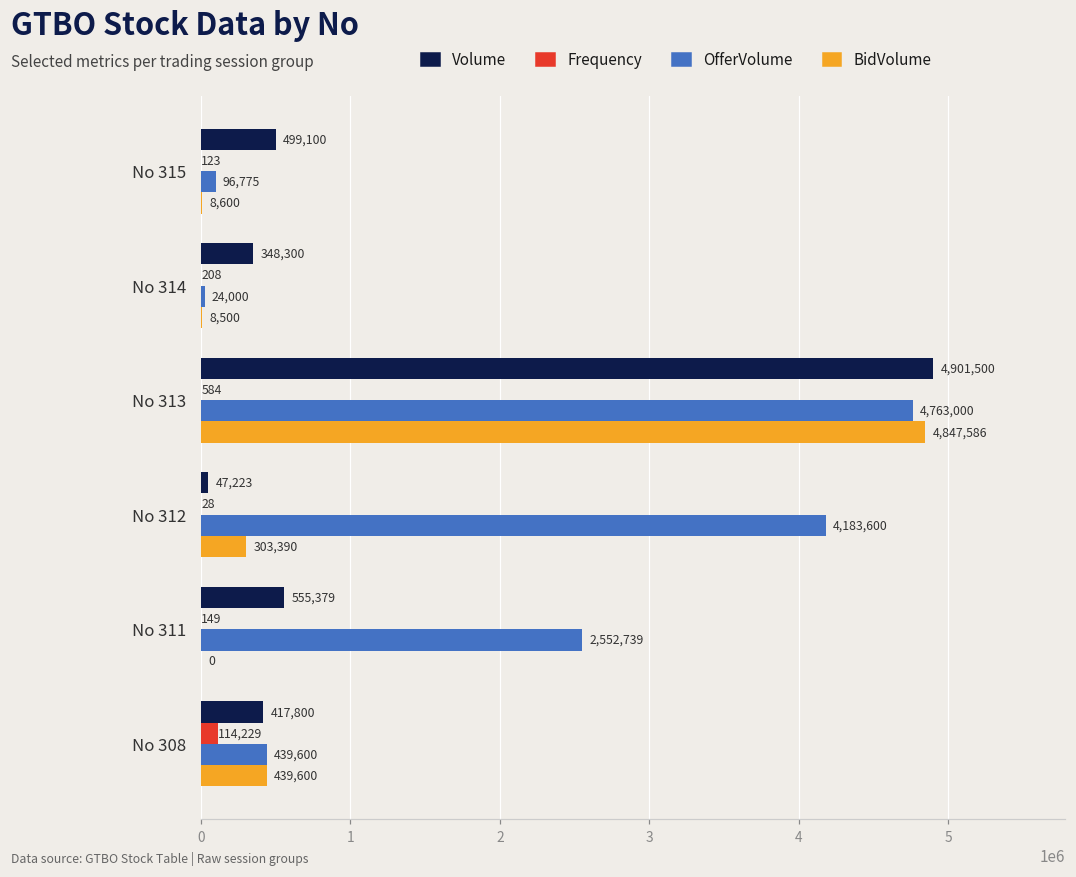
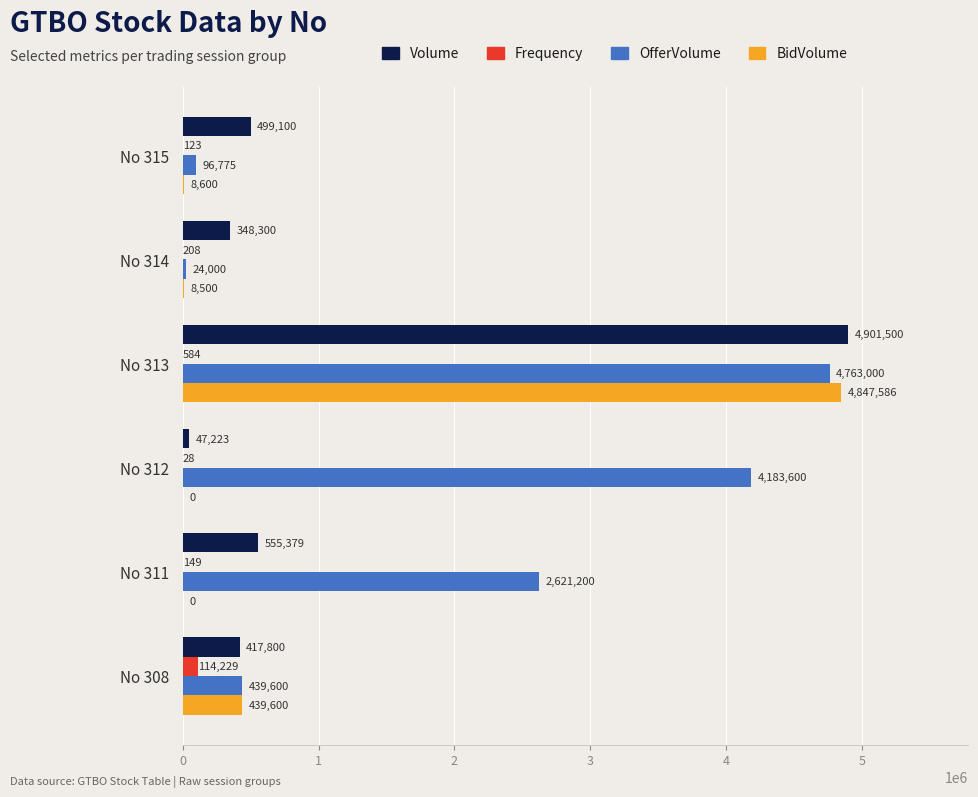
BidVolume, No 312: 303,390 -> 0
OfferVolume, No 311: 2,552,739 -> 2,621,200
